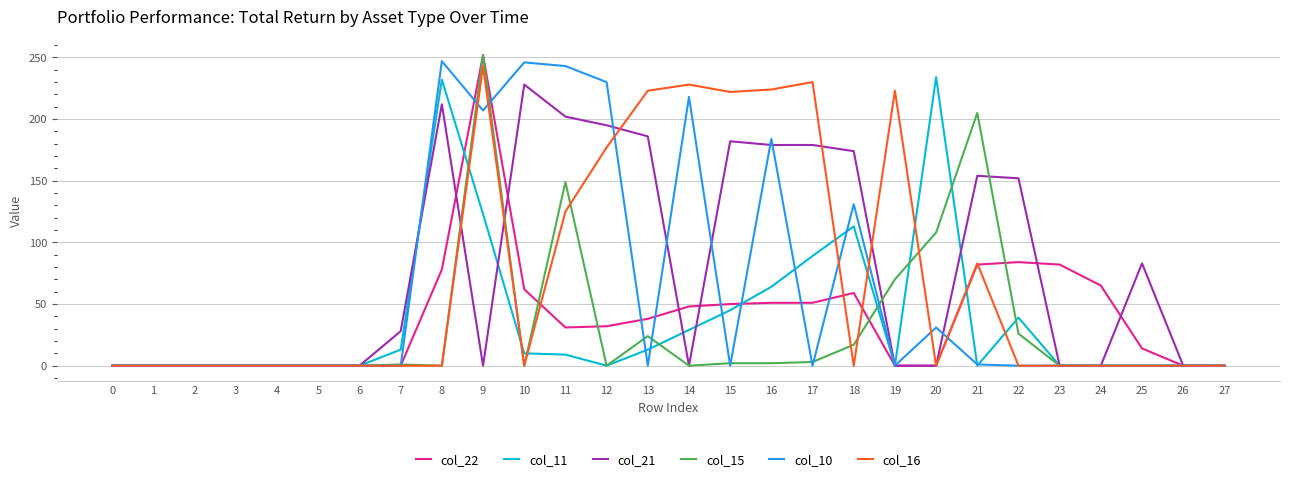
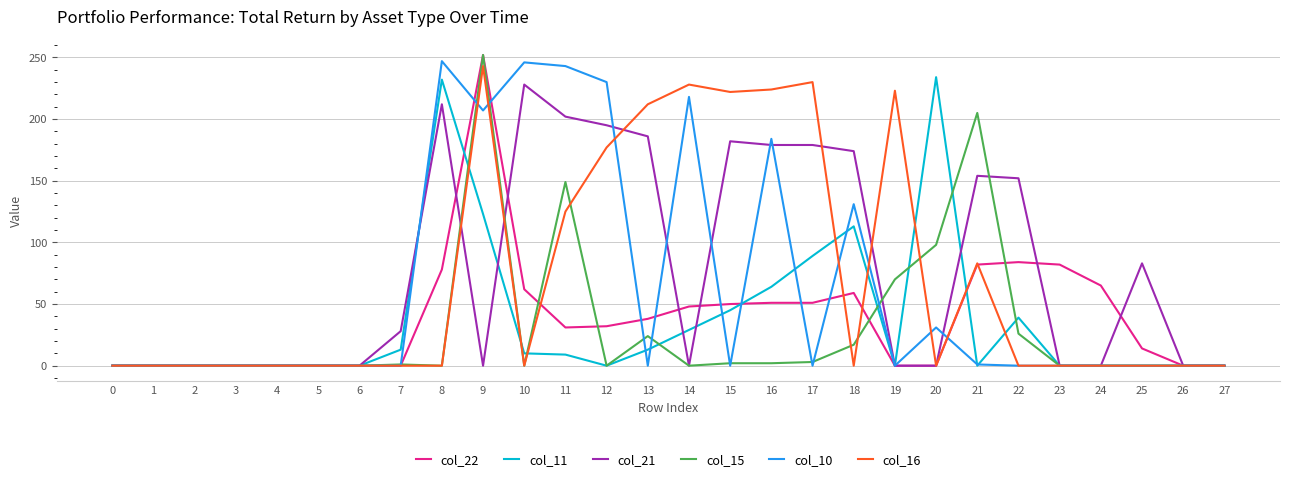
col_16, 13: 223 -> 212
col_15, 20: 108 -> 98
